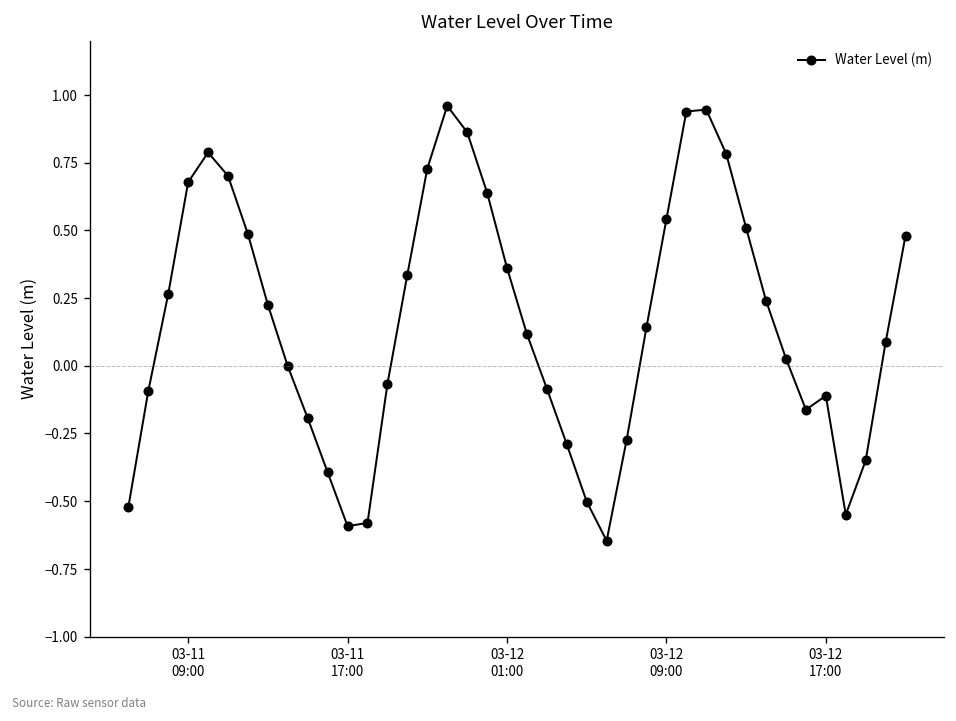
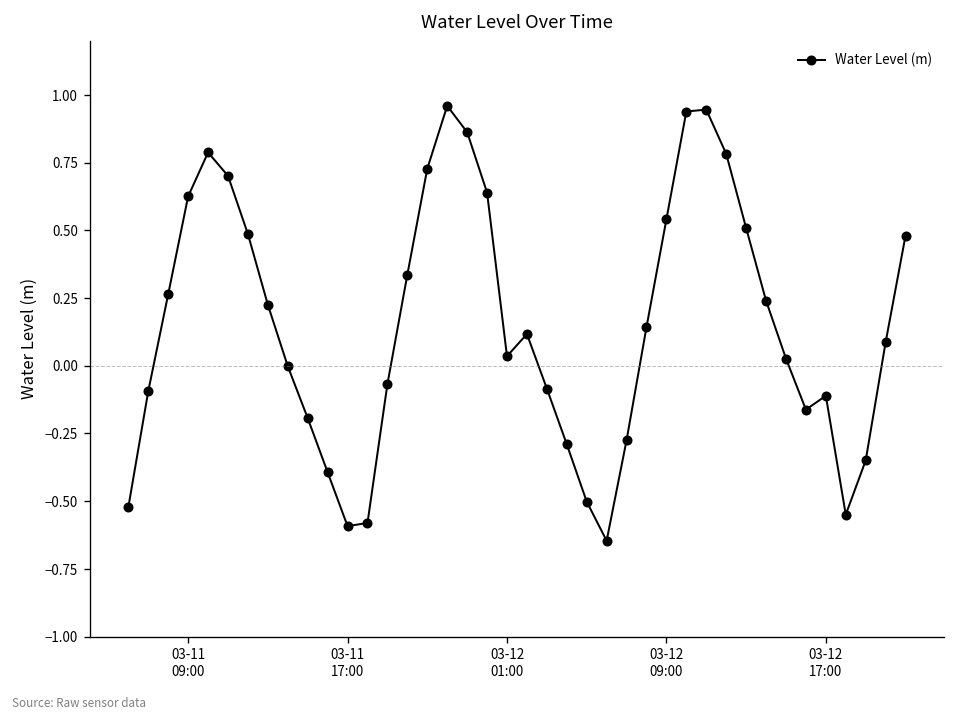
03-11 09:00: 0.68 -> 0.63
03-12 01:00: 0.36 -> 0.04
